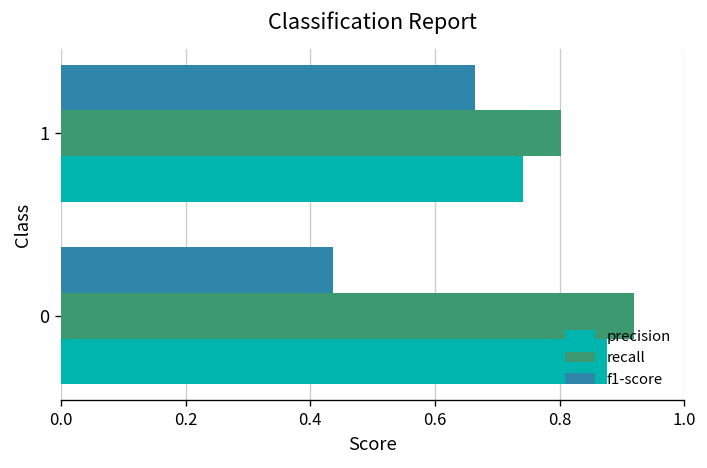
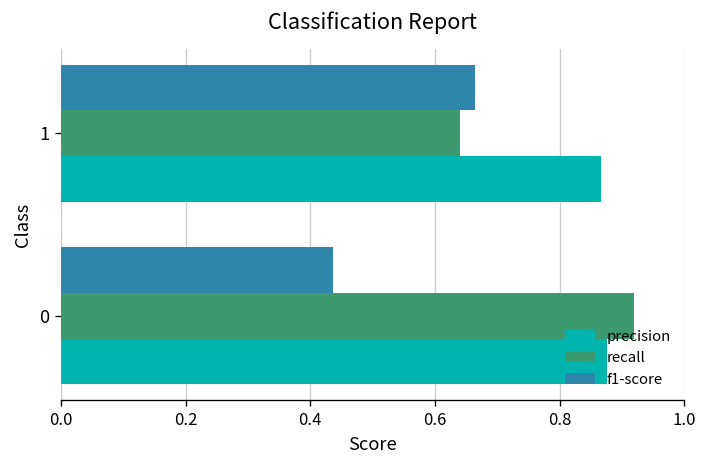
recall, 1: 0.80 -> 0.64
precision, 1: 0.74 -> 0.87
